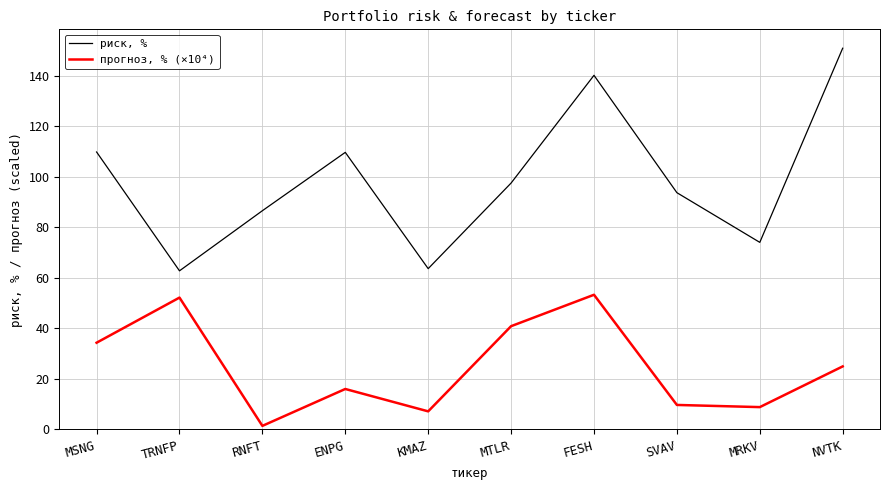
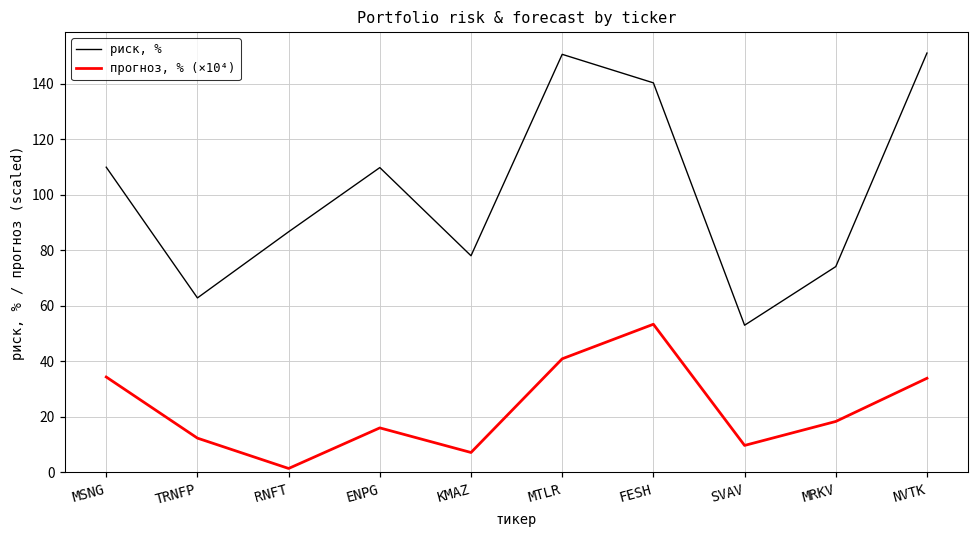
прогноз, % (×10⁴), TRNFP: 52 -> 12
риск, %, KMAZ: 64 -> 78
риск, %, MTLR: 98 -> 151
риск, %, SVAV: 94 -> 53
прогноз, % (×10⁴), MRKV: 9 -> 18
прогноз, % (×10⁴), NVTK: 25 -> 34
